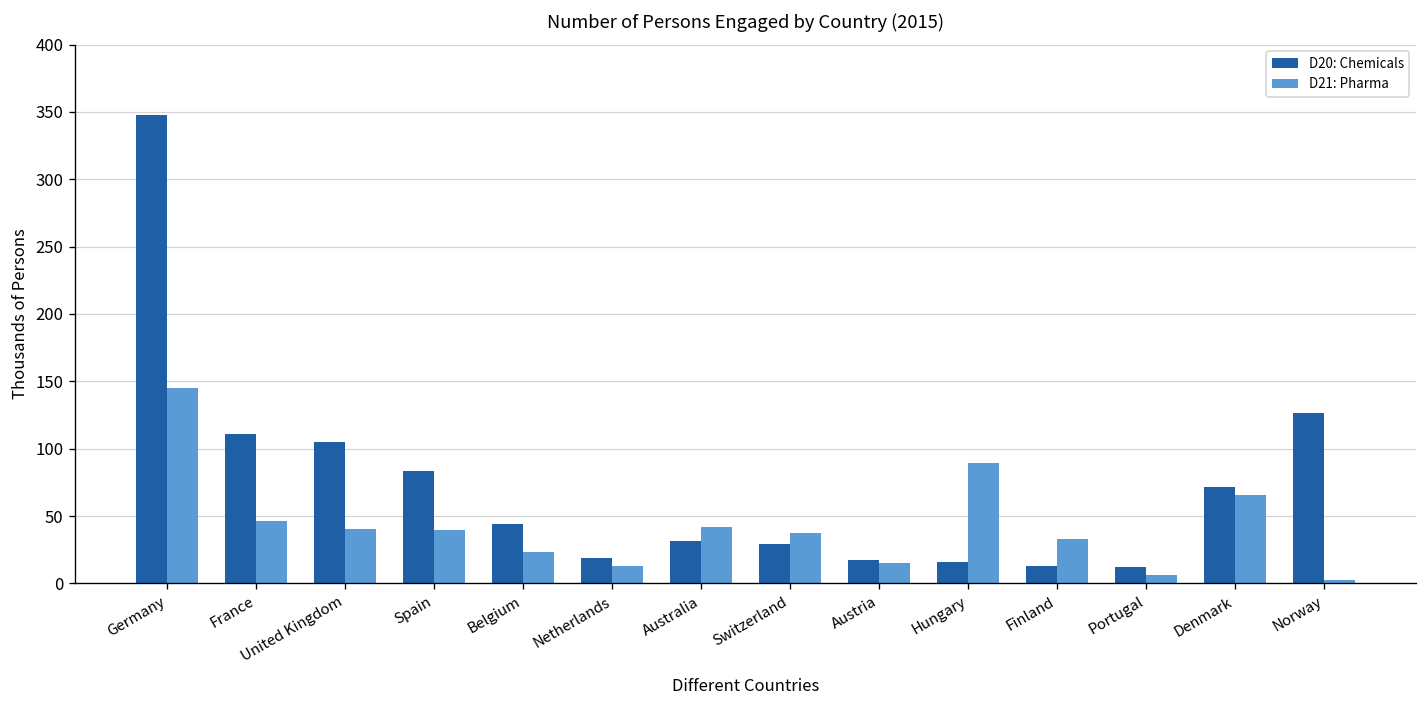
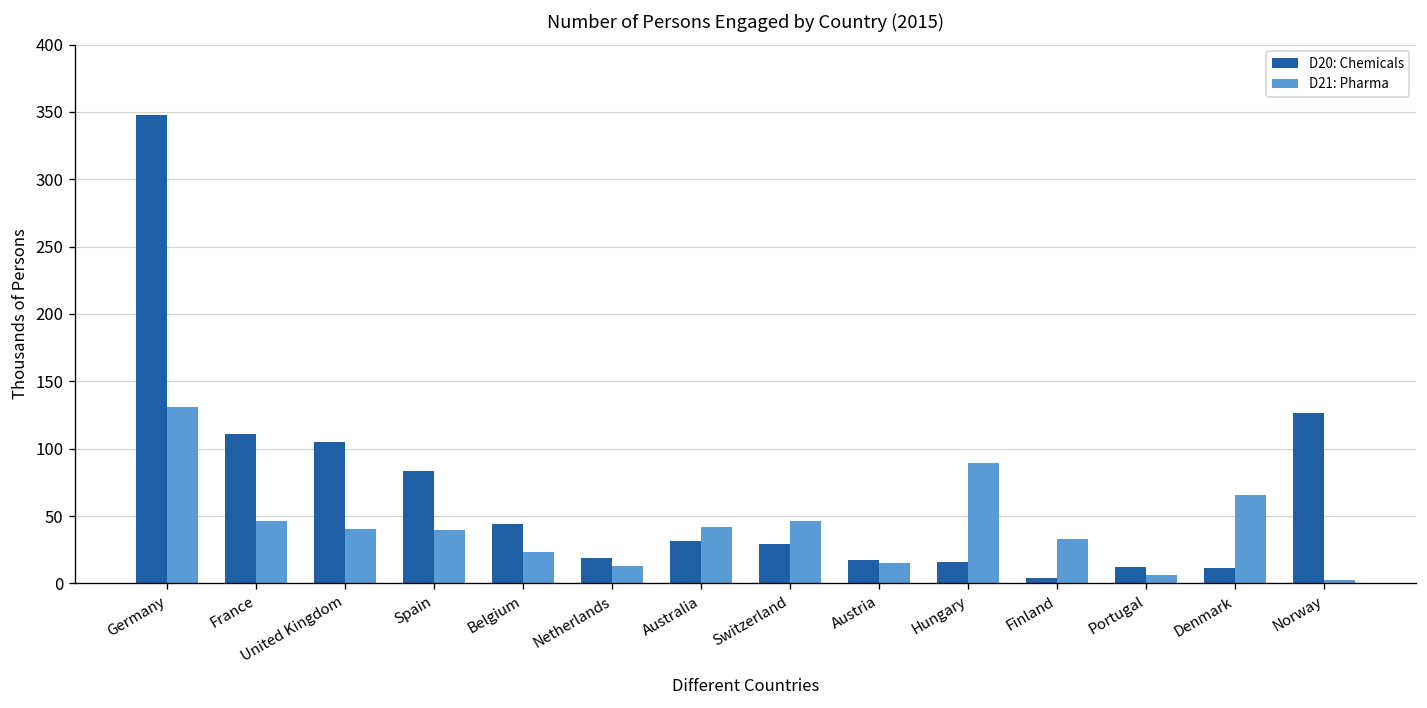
D21: Pharma, Germany: 145 -> 131
D21: Pharma, Switzerland: 37 -> 47
D20: Chemicals, Finland: 13 -> 4
D20: Chemicals, Denmark: 71 -> 11
